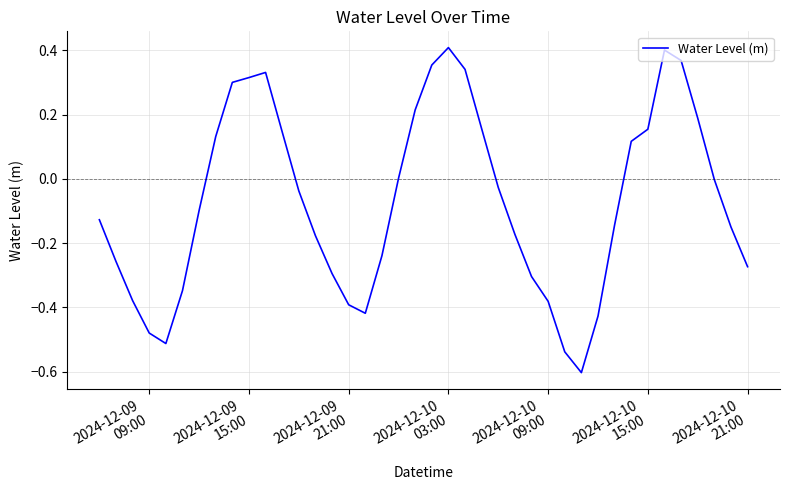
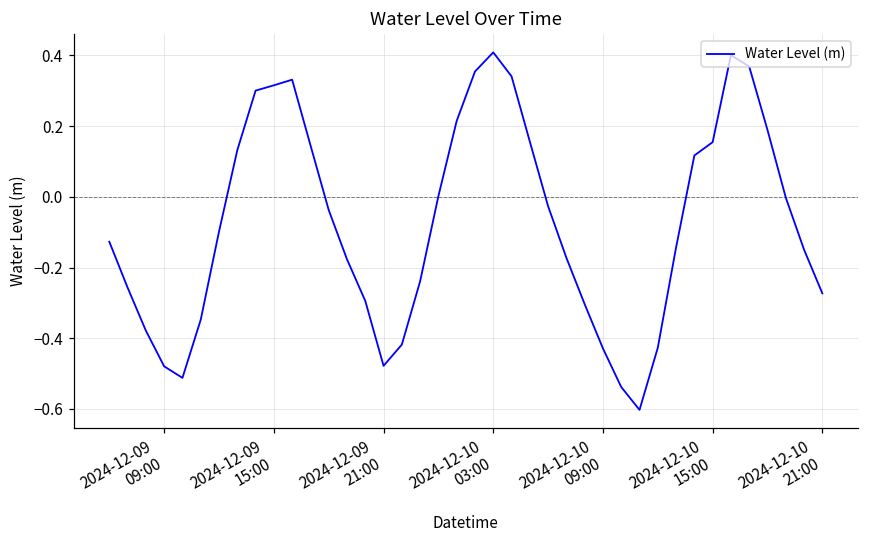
2024-12-09 21:00: -0.39 -> -0.48
2024-12-10 09:00: -0.38 -> -0.43
